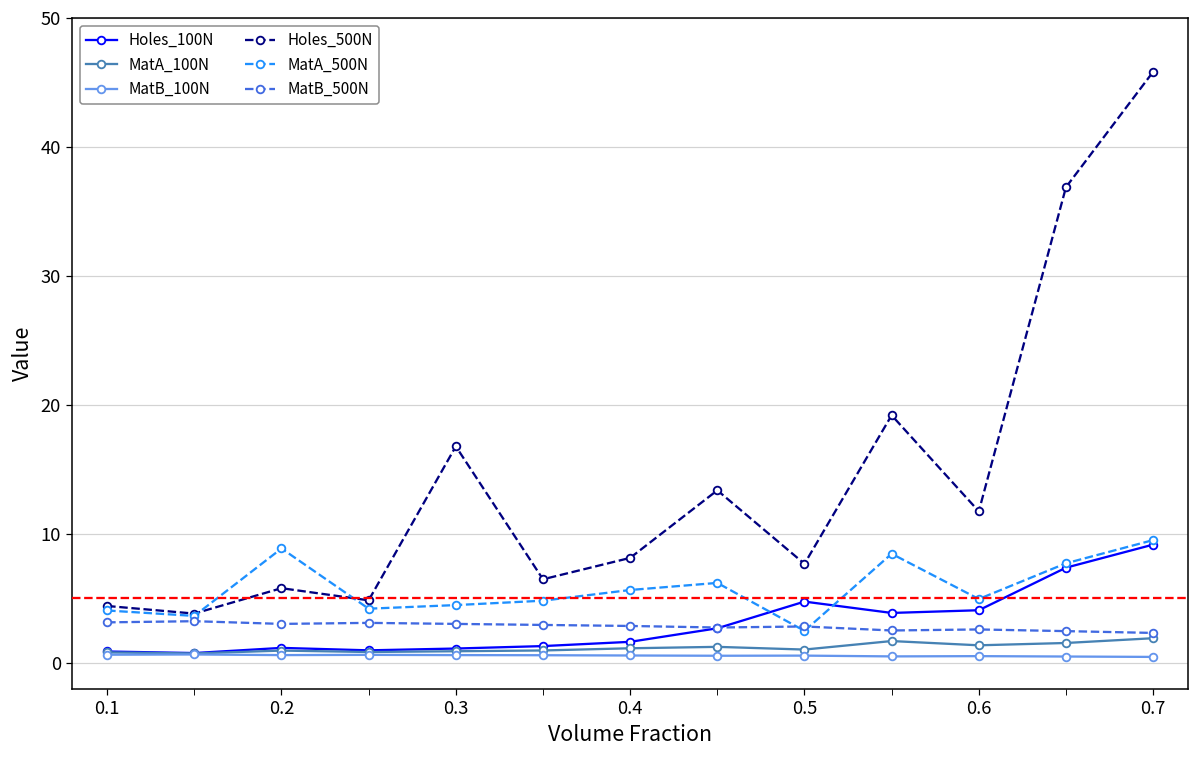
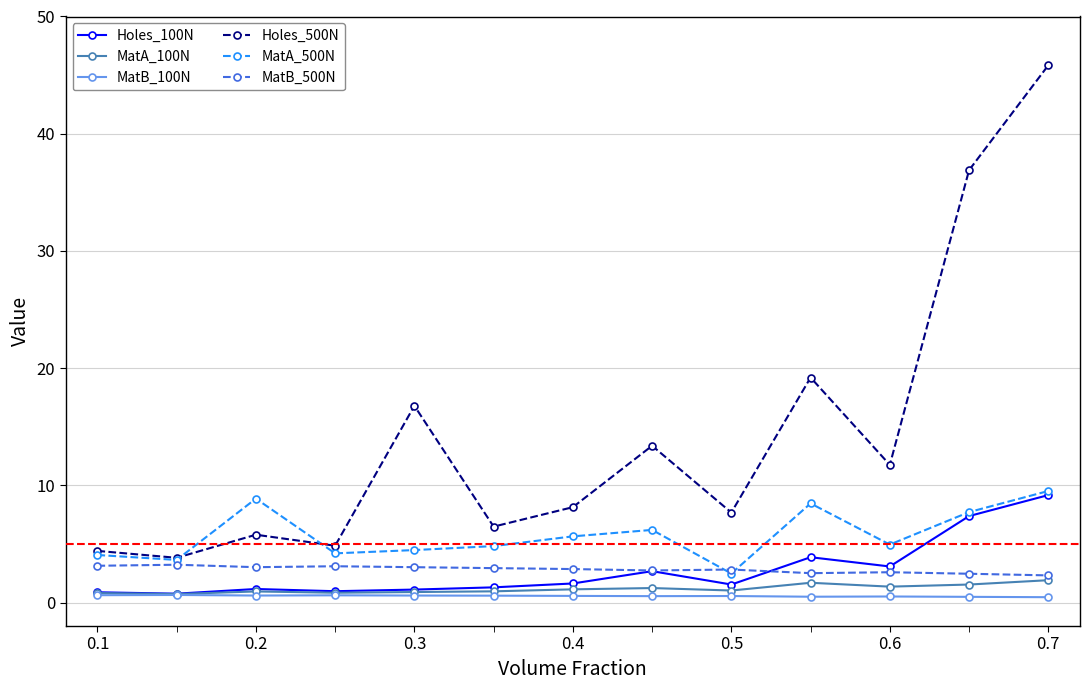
Holes_100N, 0.5: 4.8 -> 1.5
Holes_100N, 0.6: 4.1 -> 3.1
